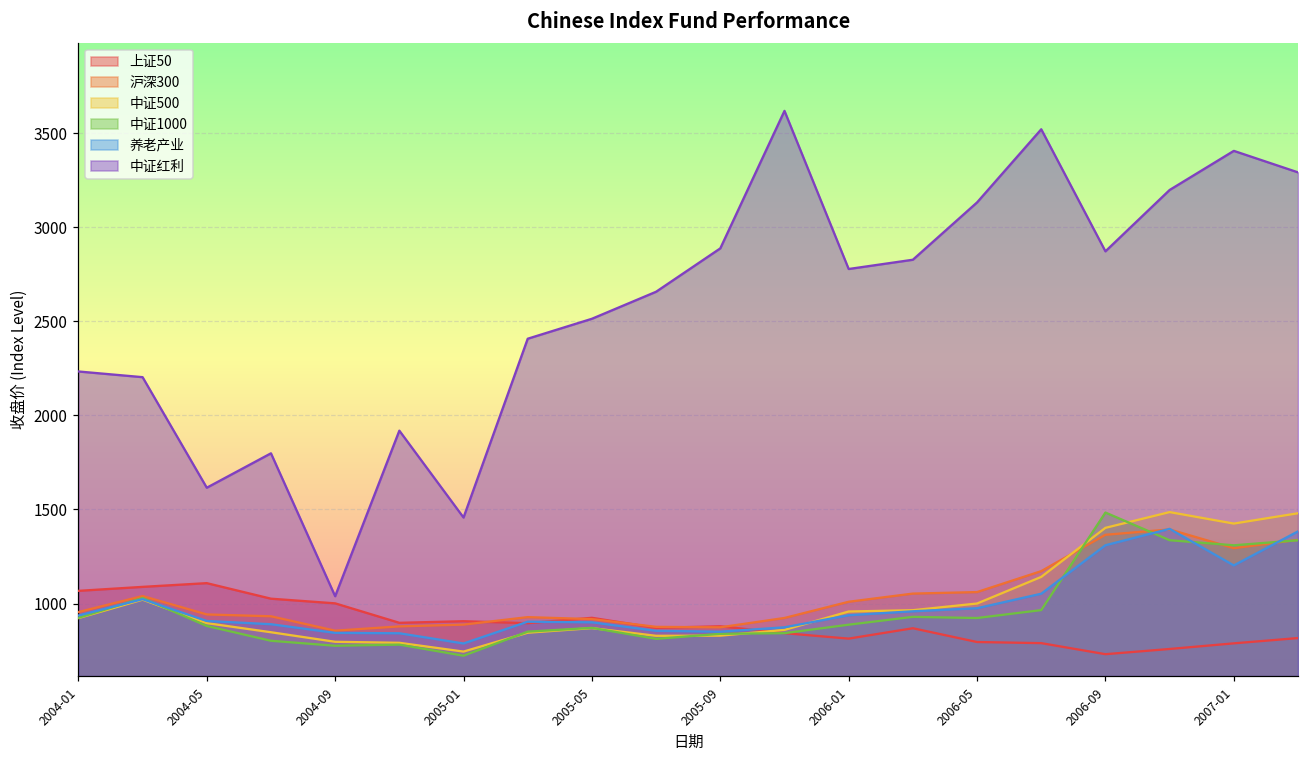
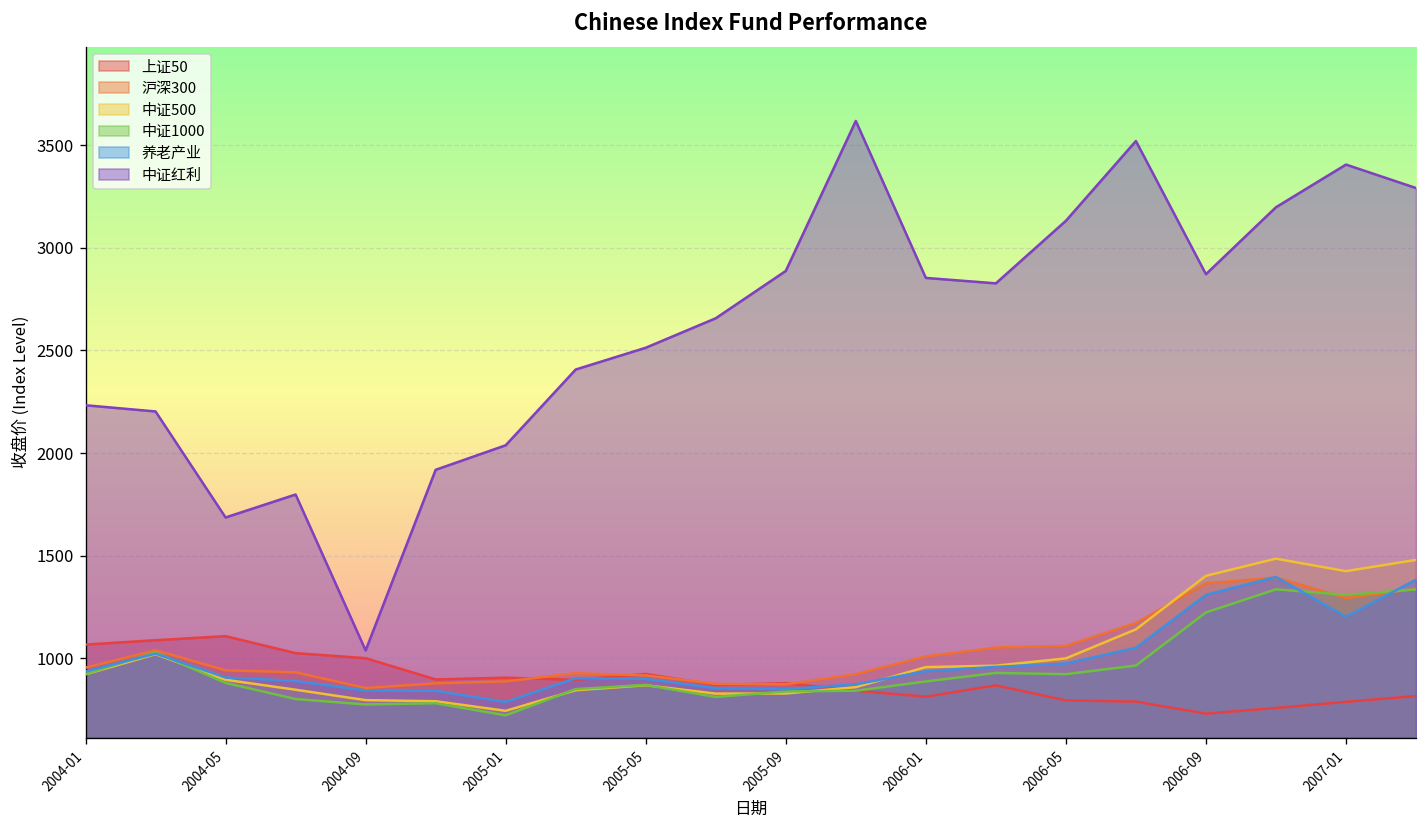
中证红利, 2004-05: 1620 -> 1690
中证红利, 2005-01: 1460 -> 2040
中证红利, 2006-01: 2780 -> 2850
中证1000, 2006-09: 1480 -> 1220
